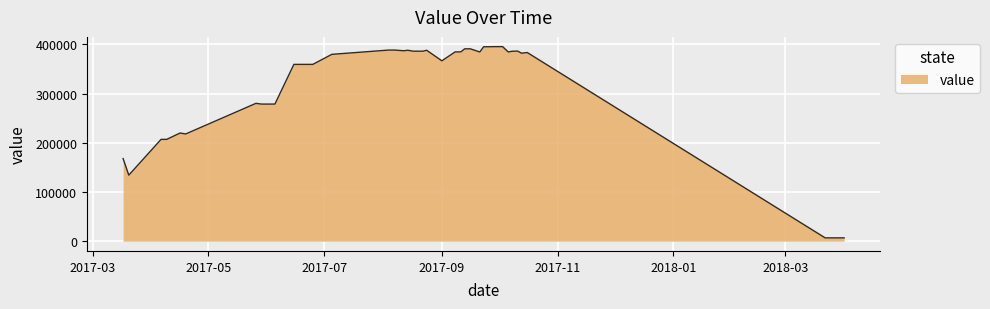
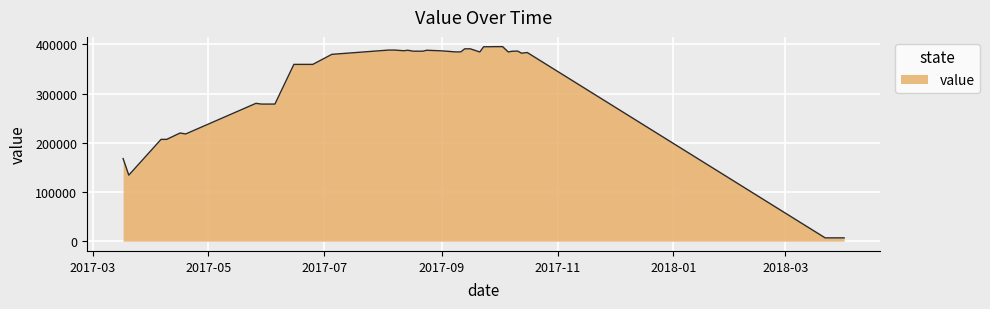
2017-09: 370000 -> 390000
